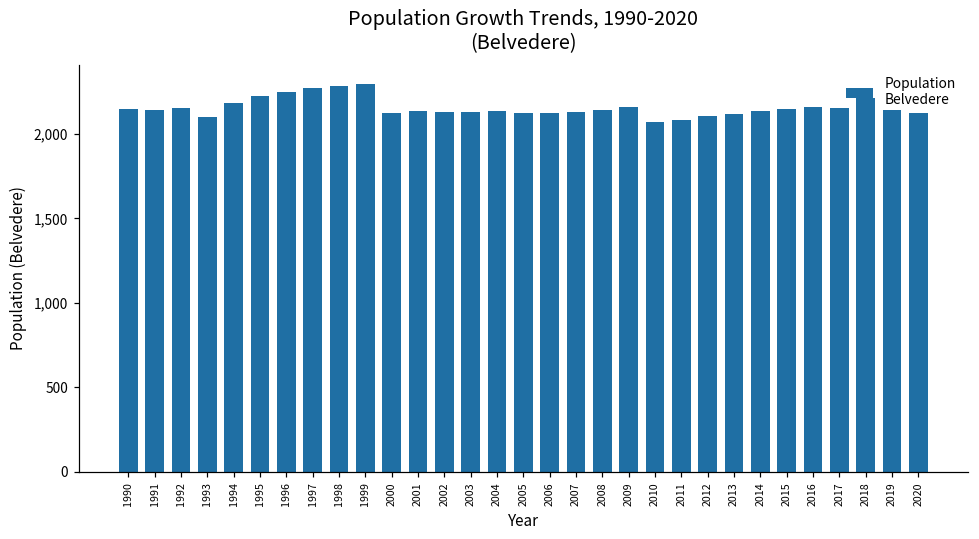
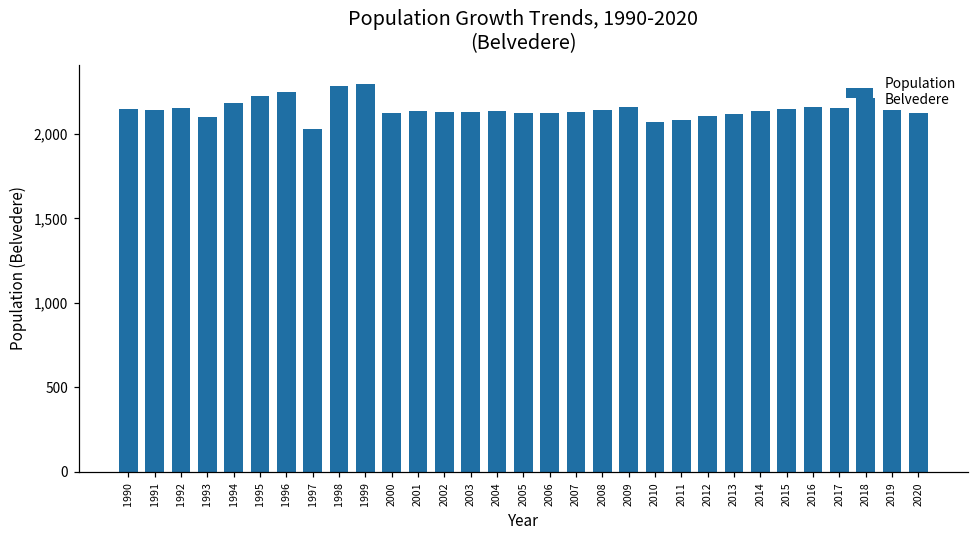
1997: 2,270 -> 2,030
